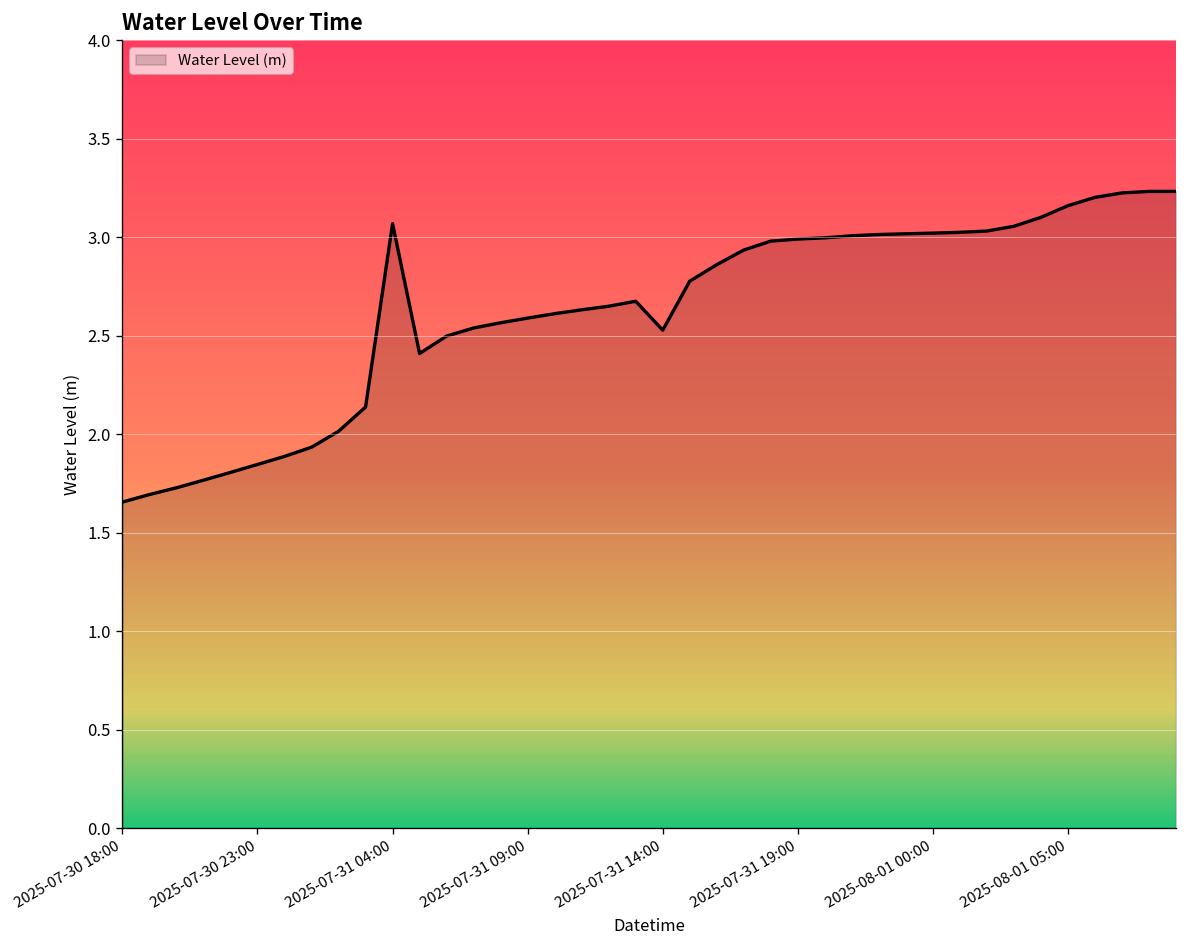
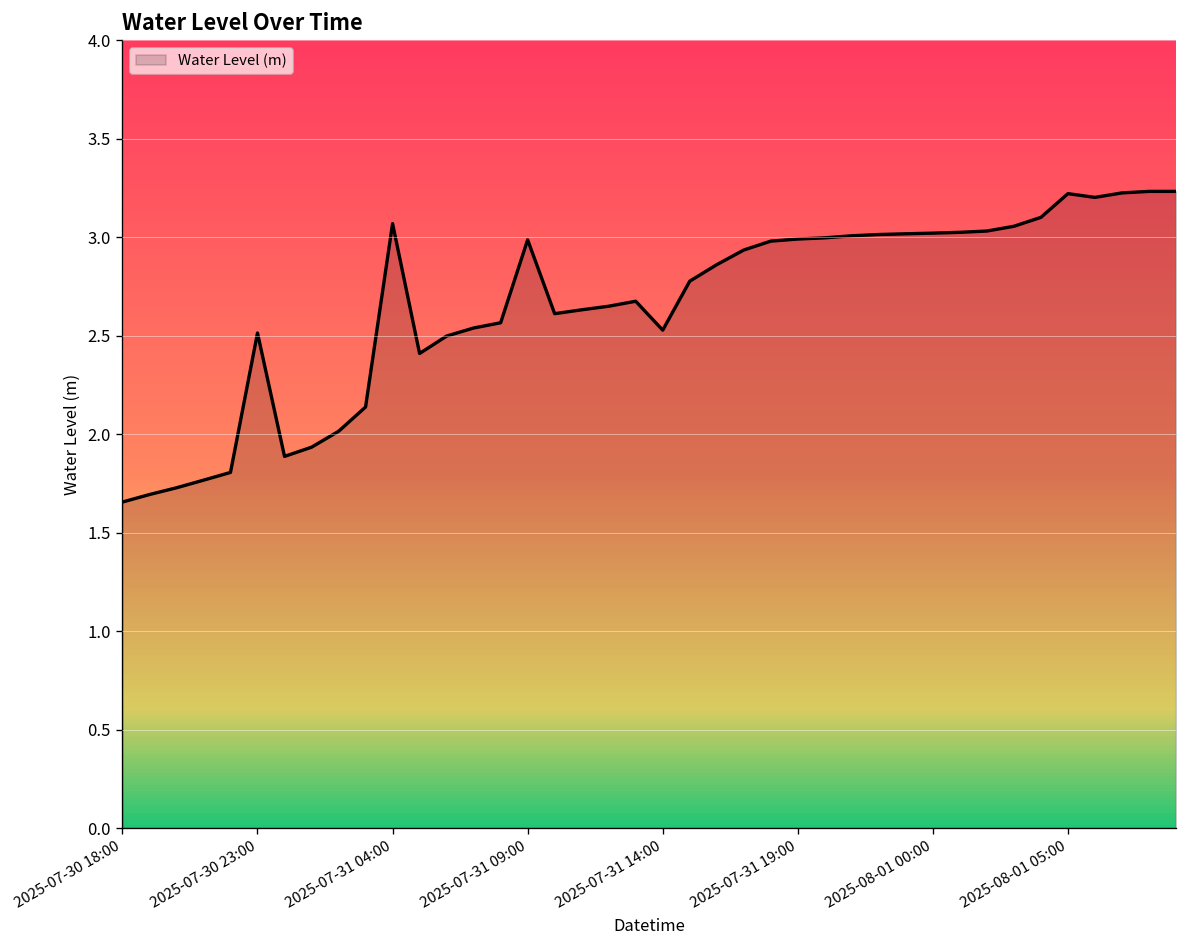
2025-07-30 23:00: 1.85 -> 2.51
2025-07-31 09:00: 2.59 -> 2.99
2025-08-01 05:00: 3.16 -> 3.22
